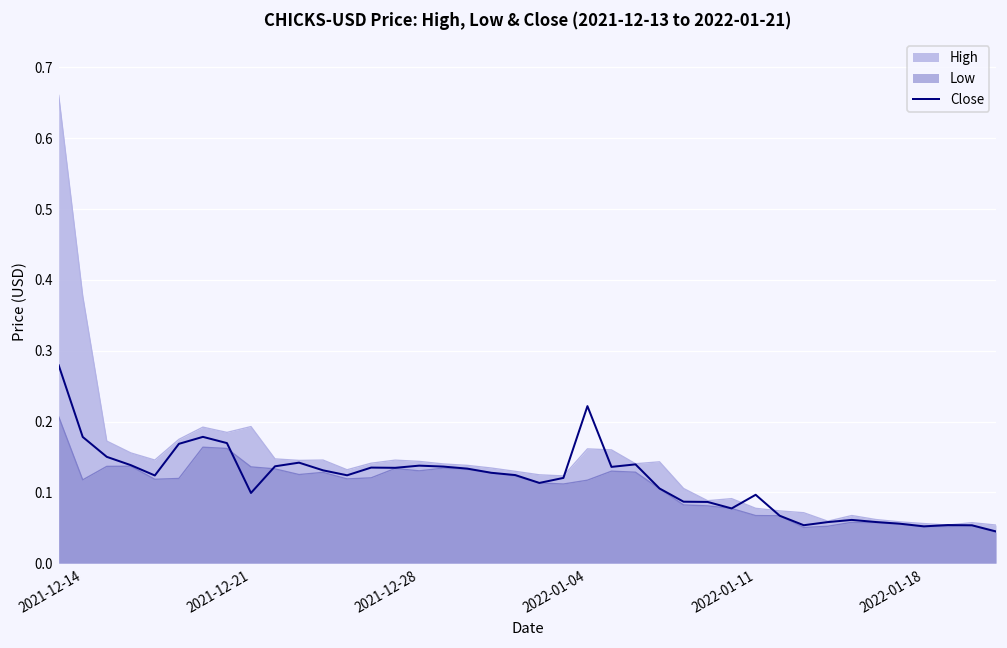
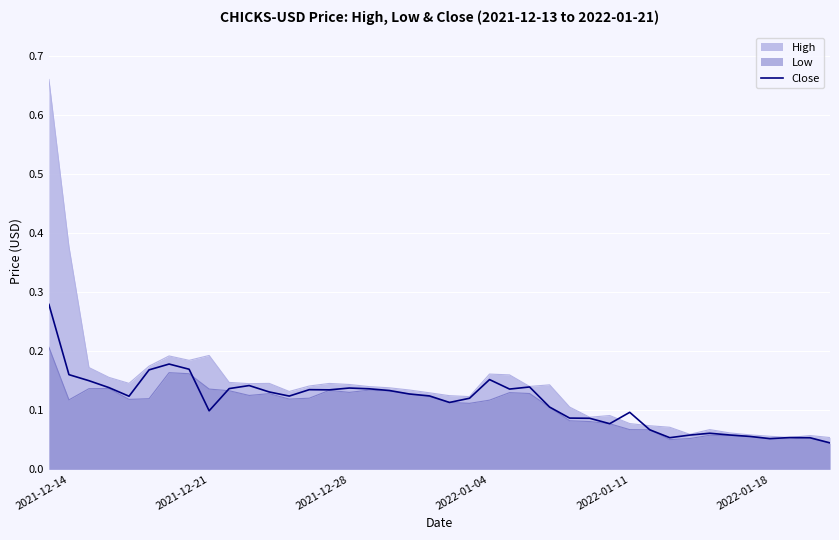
Close, 2021-12-14: 0.18 -> 0.16
Close, 2022-01-04: 0.22 -> 0.15
